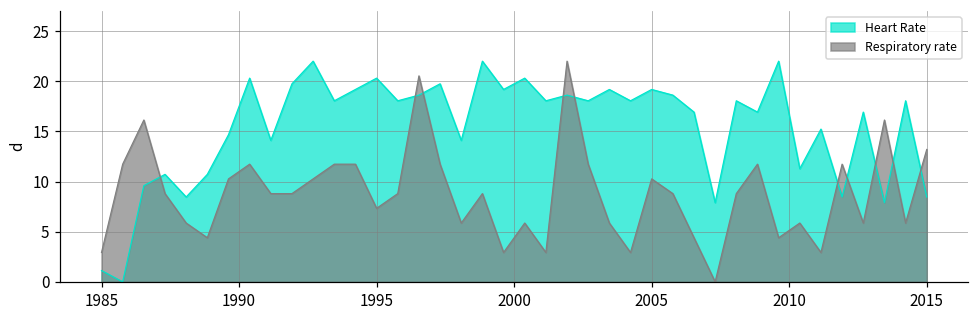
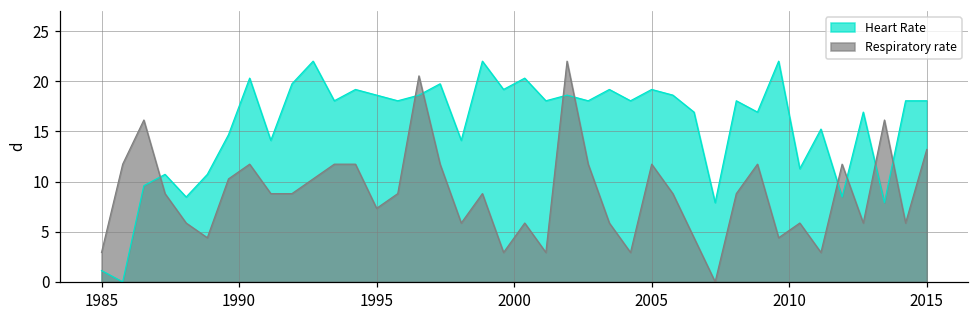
Heart Rate, 1995: 20 -> 19
Respiratory rate, 2005: 10 -> 12
Heart Rate, 2015: 8 -> 18
